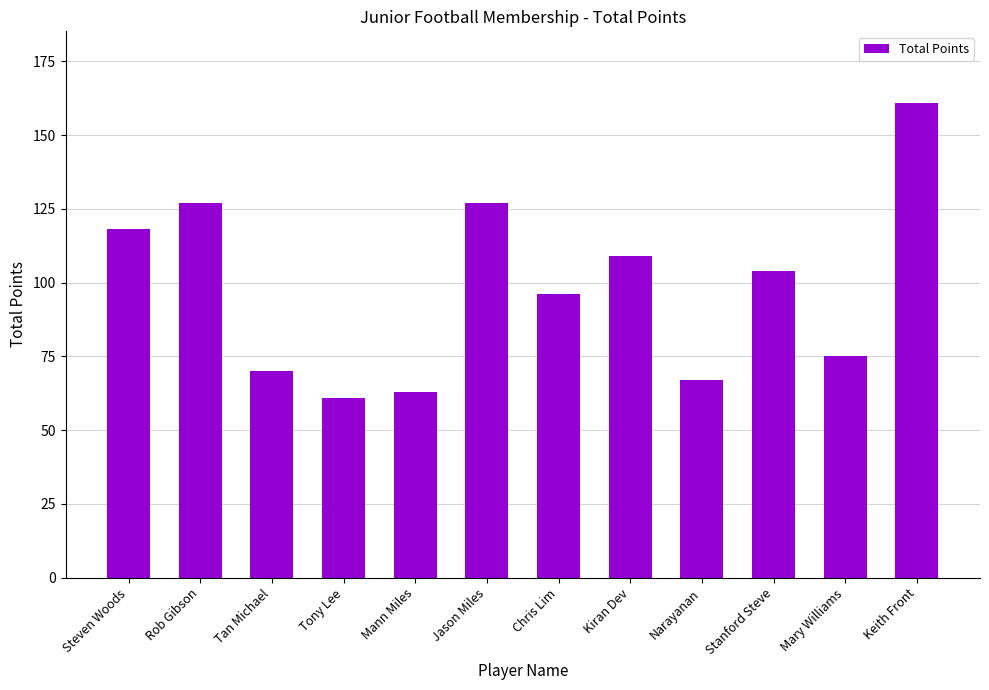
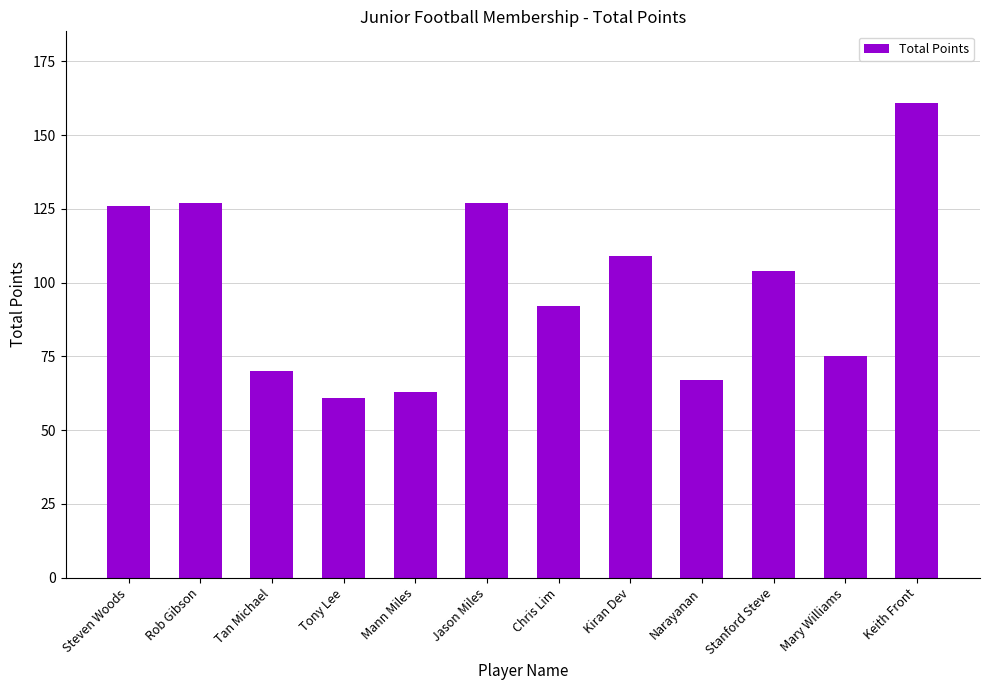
Steven Woods: 118 -> 126
Chris Lim: 96 -> 92
